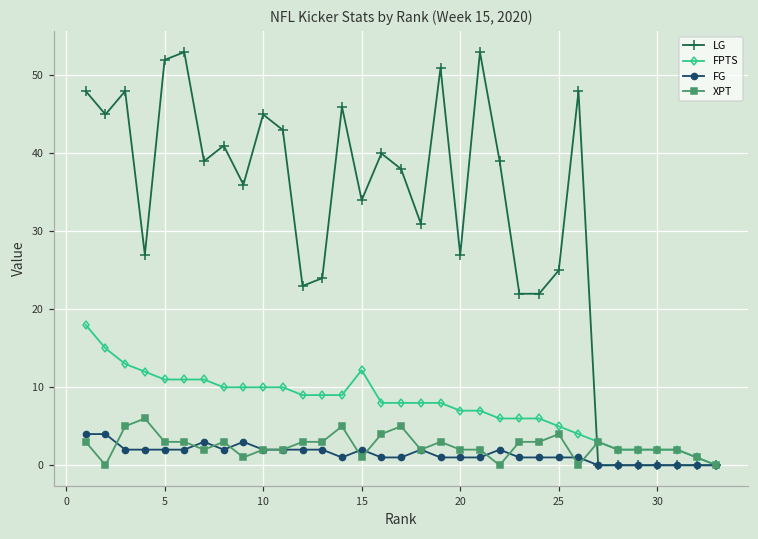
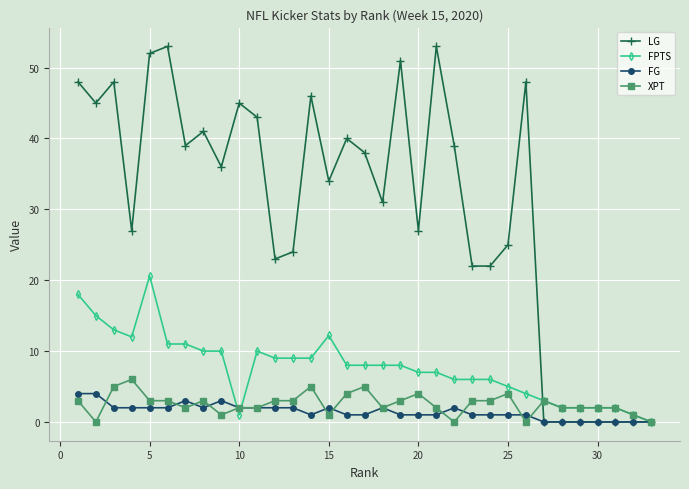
FPTS, 5: 11 -> 21
FPTS, 10: 10 -> 1
XPT, 20: 2 -> 4
